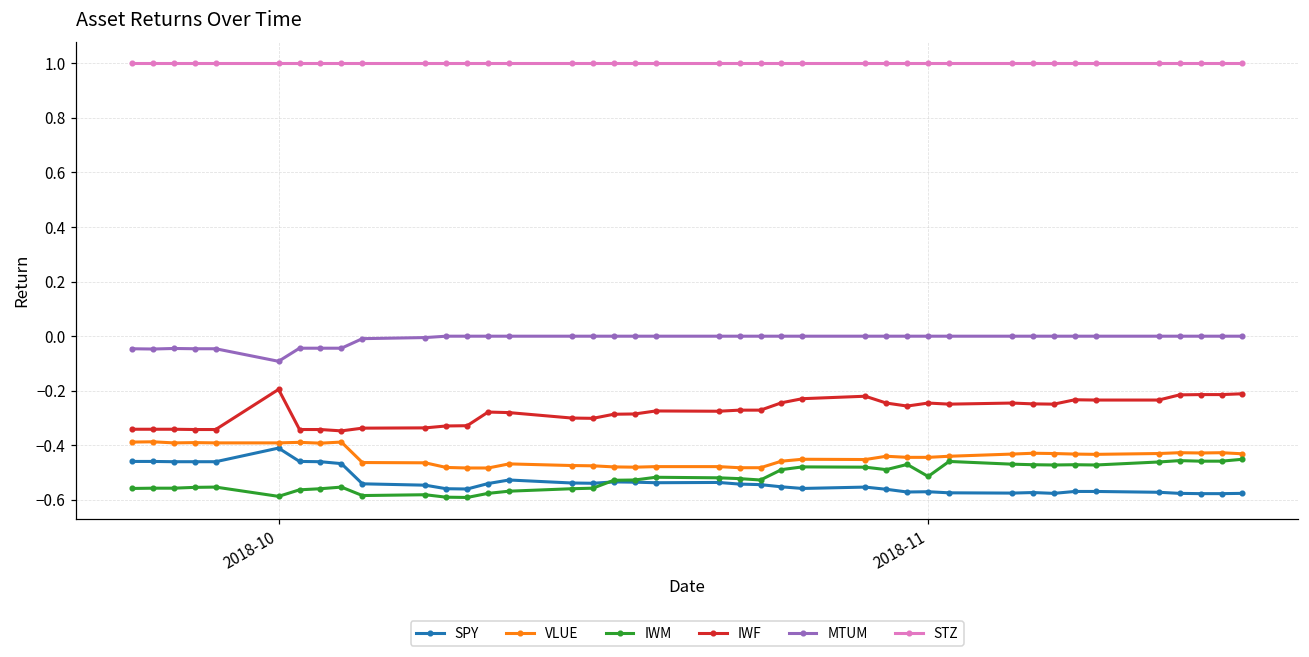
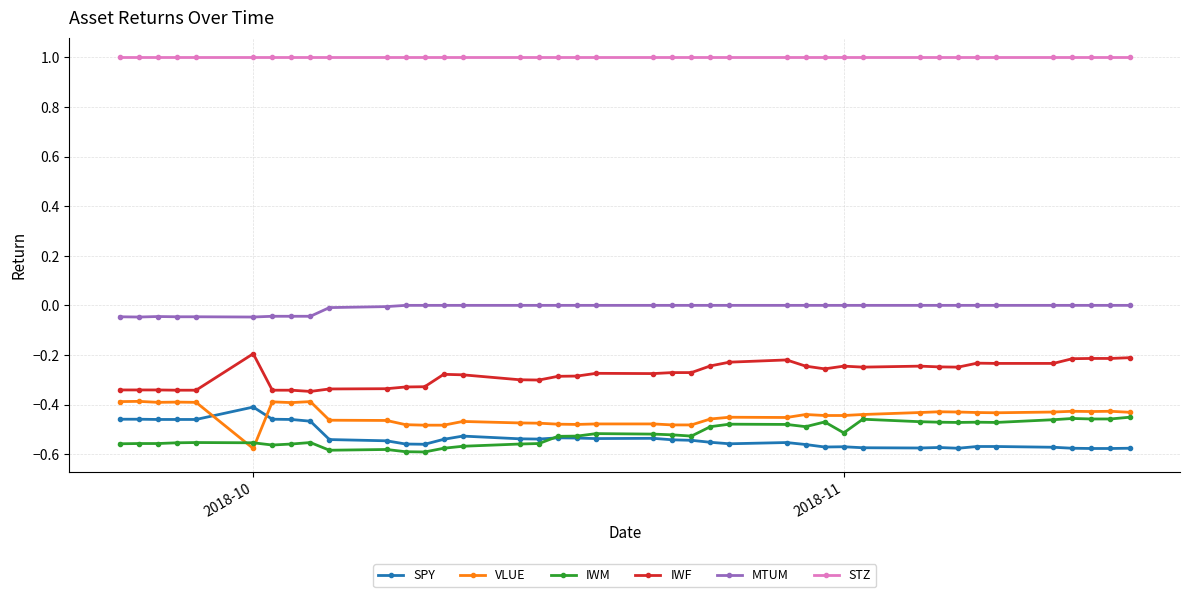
VLUE, 2018-10: -0.39 -> -0.58
IWM, 2018-10: -0.59 -> -0.55
MTUM, 2018-10: -0.09 -> -0.05
